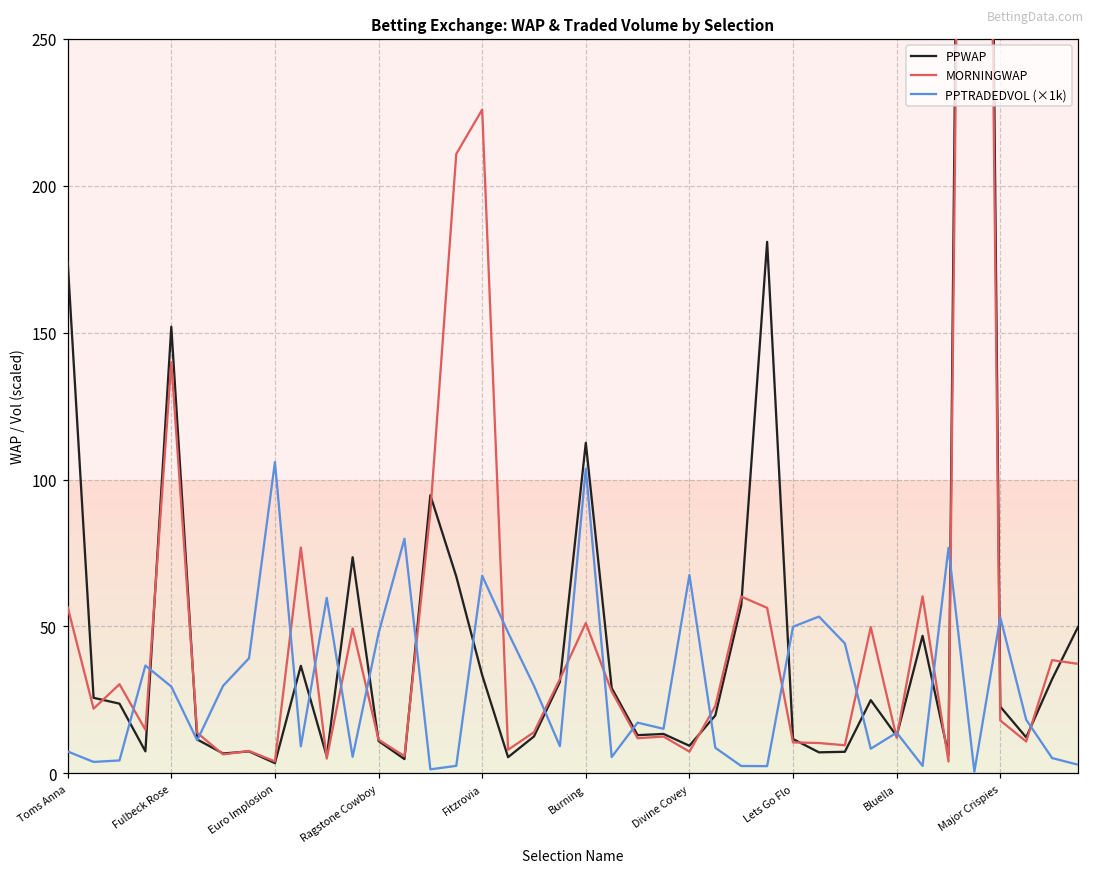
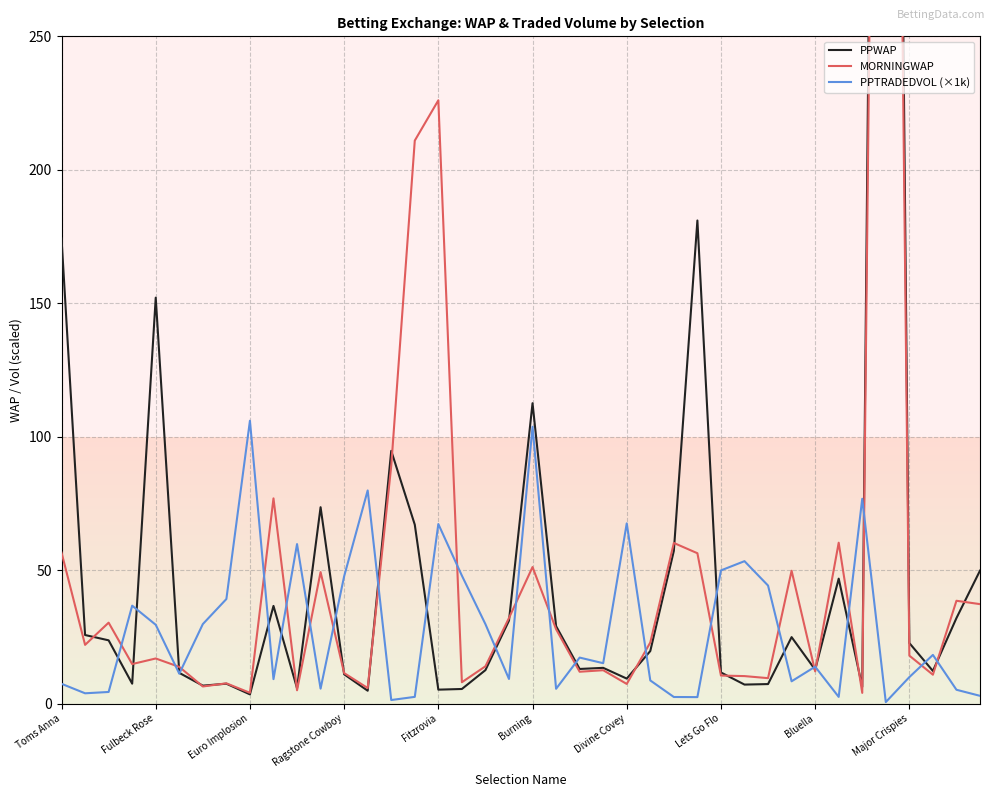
MORNINGWAP, Fulbeck Rose: 140 -> 17
PPWAP, Fitzrovia: 33 -> 5
PPTRADEDVOL (×1k), Major Crispies: 53 -> 10
